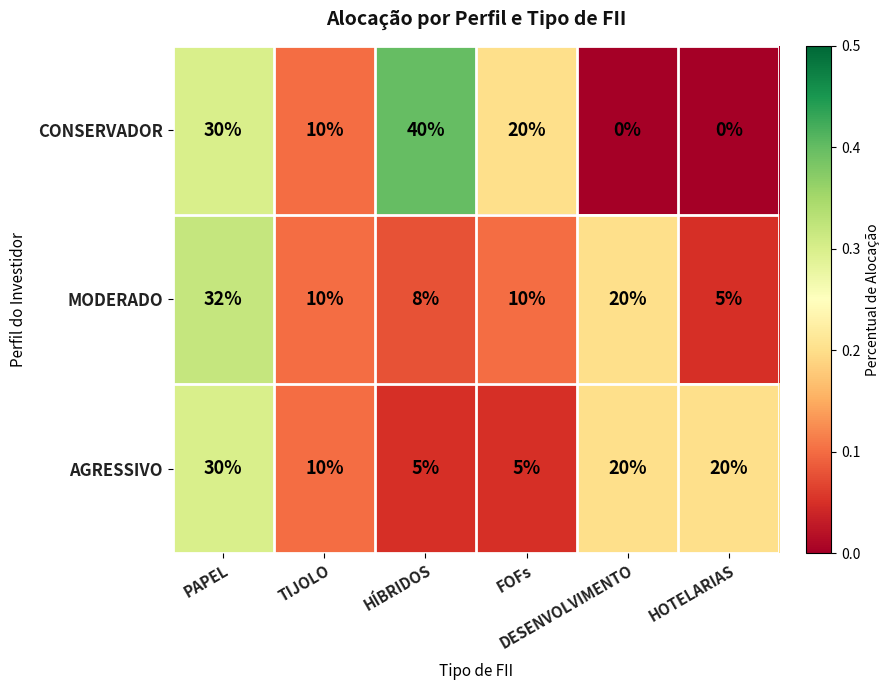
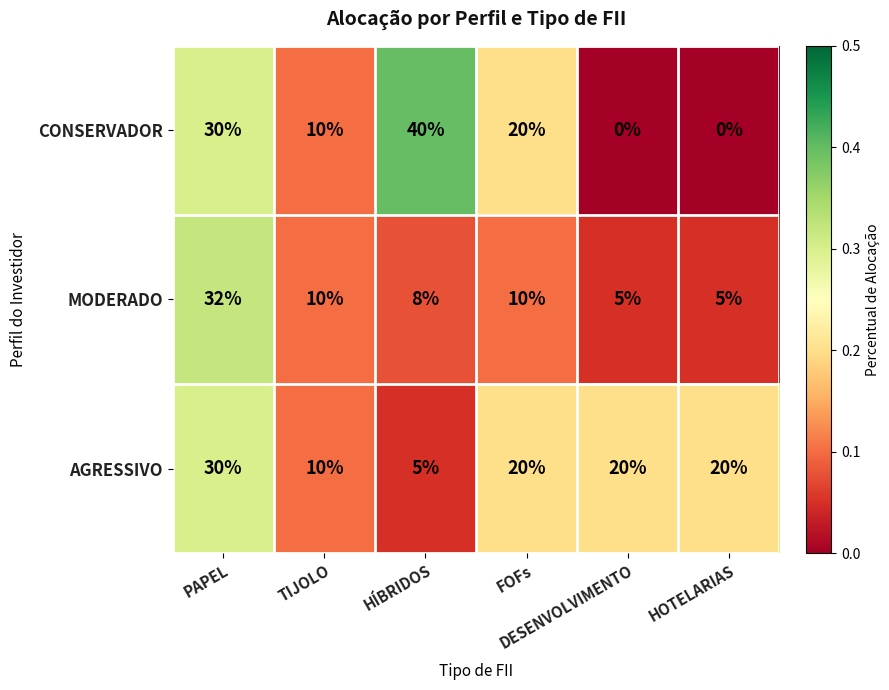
MODERADO, DESENVOLVIMENTO: 20% -> 5%
AGRESSIVO, FOFs: 5% -> 20%
